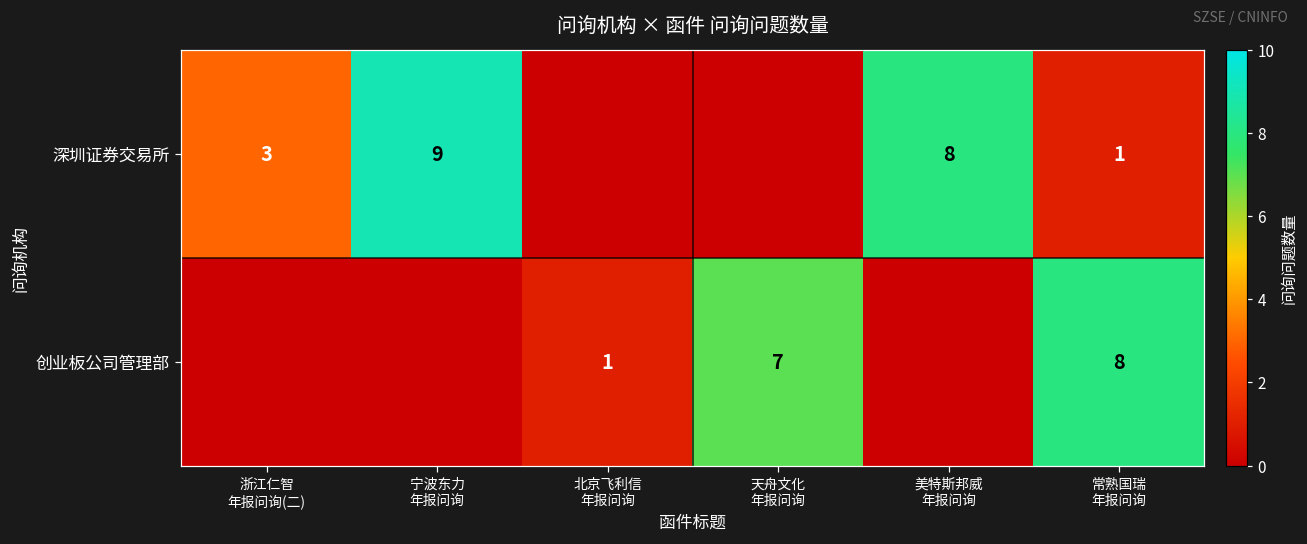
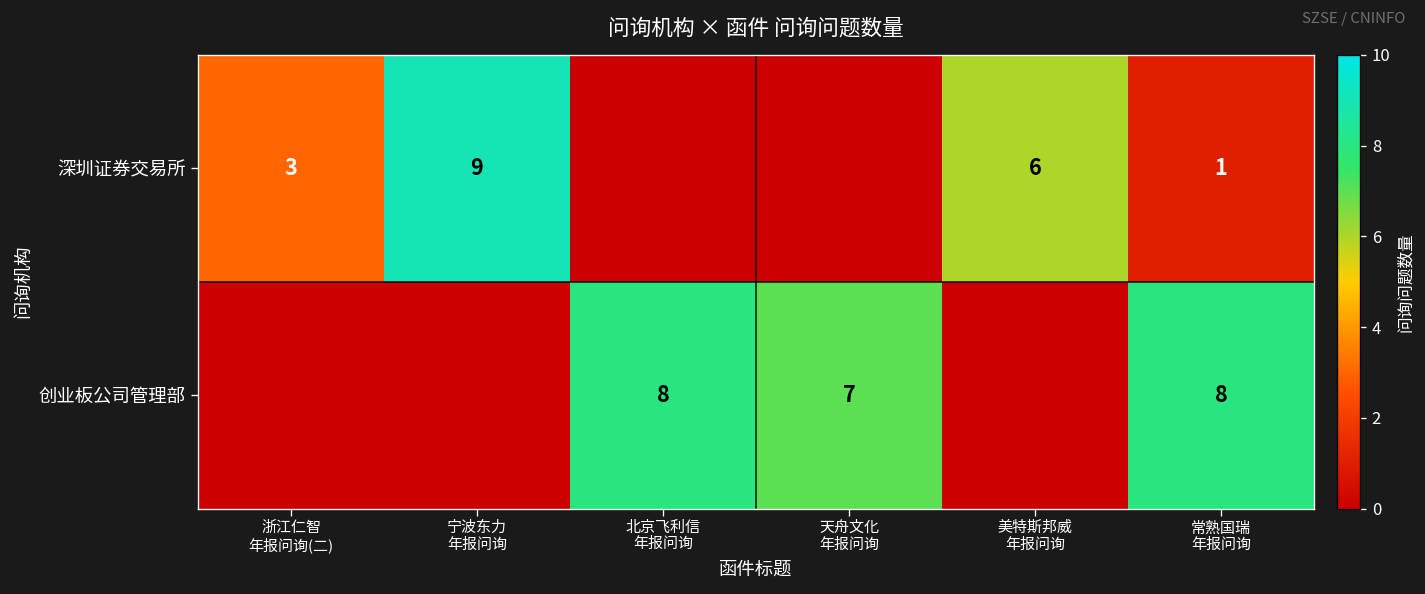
深圳证券交易所, 美特斯邦威 年报问询: 8 -> 6
创业板公司管理部, 北京飞利信 年报问询: 1 -> 8
